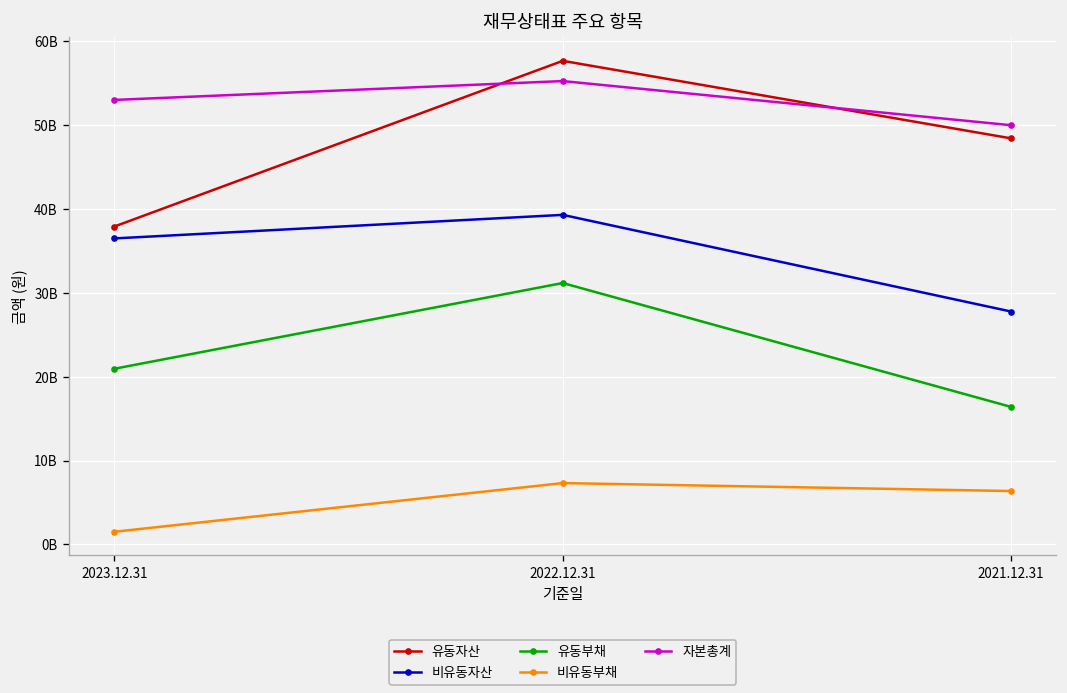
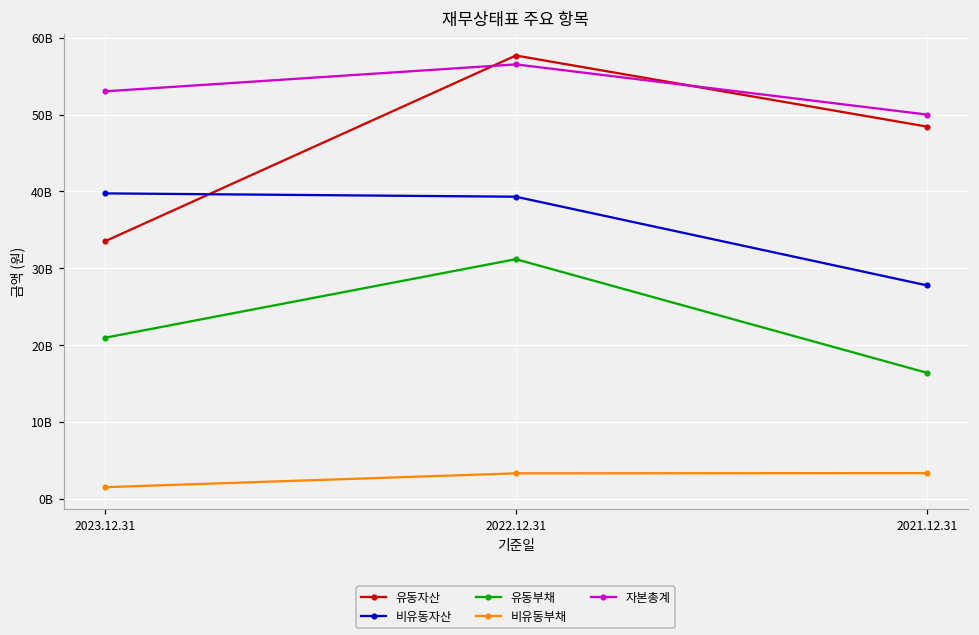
유동자산, 2023.12.31: 38000000000 -> 34000000000
비유동자산, 2023.12.31: 37000000000 -> 40000000000
비유동부채, 2022.12.31: 7000000000 -> 3000000000
자본총계, 2022.12.31: 55000000000 -> 57000000000
비유동부채, 2021.12.31: 6000000000 -> 3000000000
